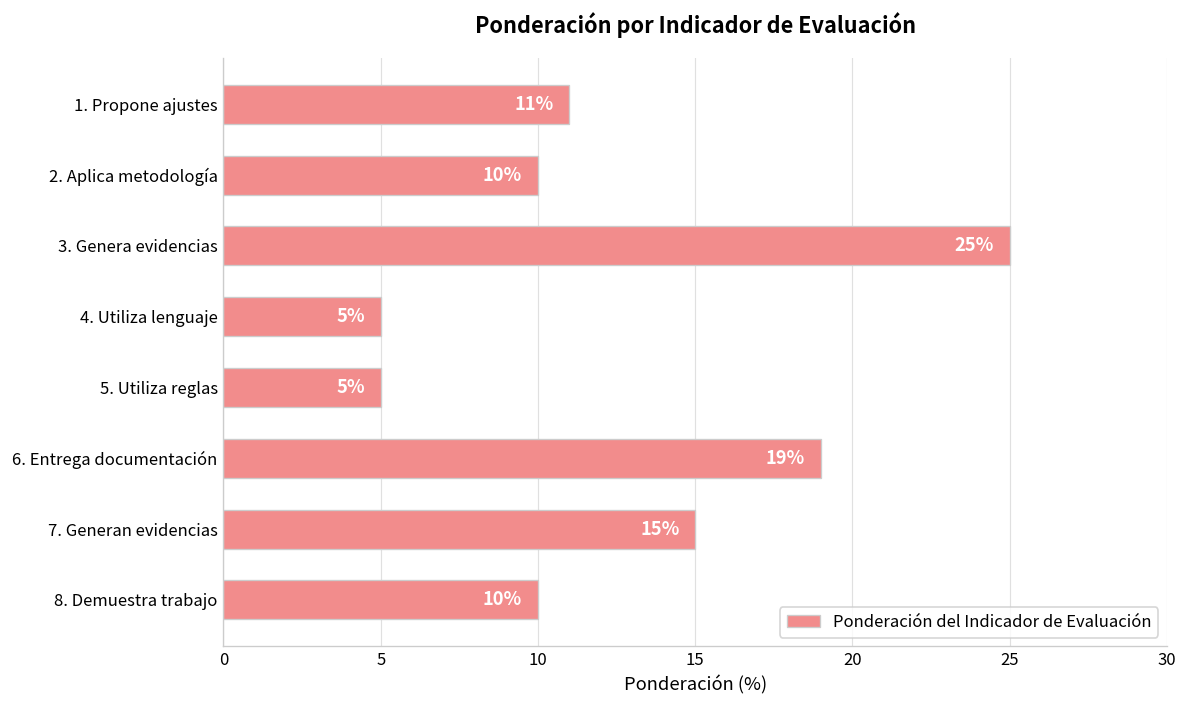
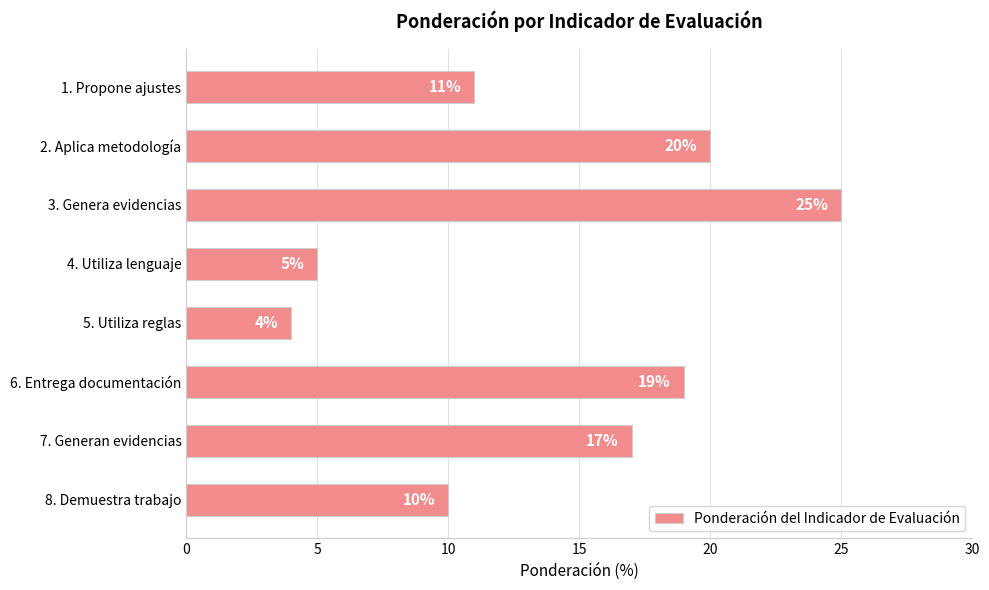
2. Aplica metodología: 10% -> 20%
5. Utiliza reglas: 5% -> 4%
7. Generan evidencias: 15% -> 17%
